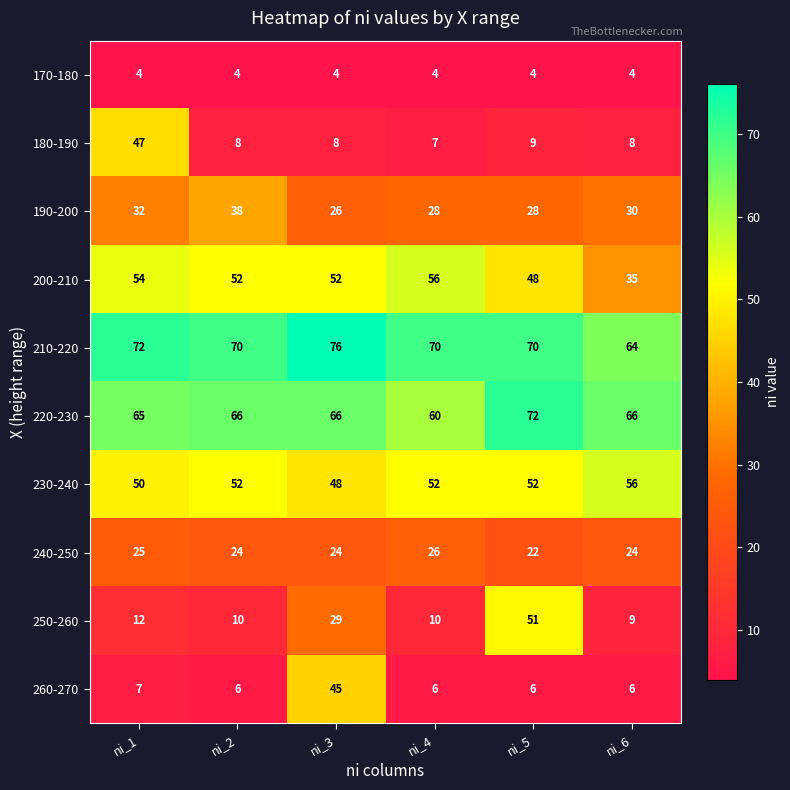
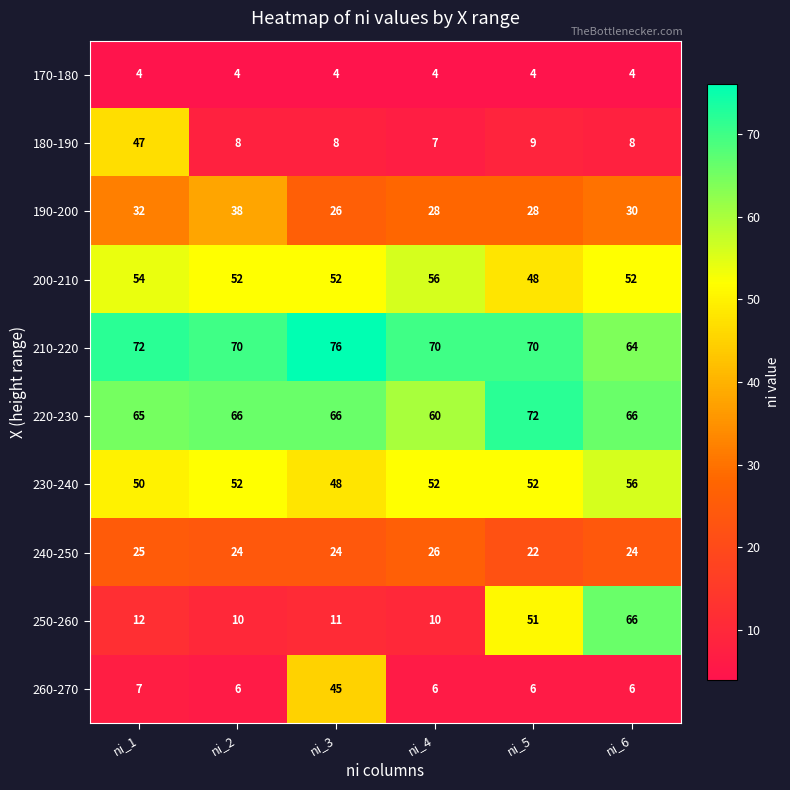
200-210, ni_6: 35 -> 52
250-260, ni_3: 29 -> 11
250-260, ni_6: 9 -> 66
